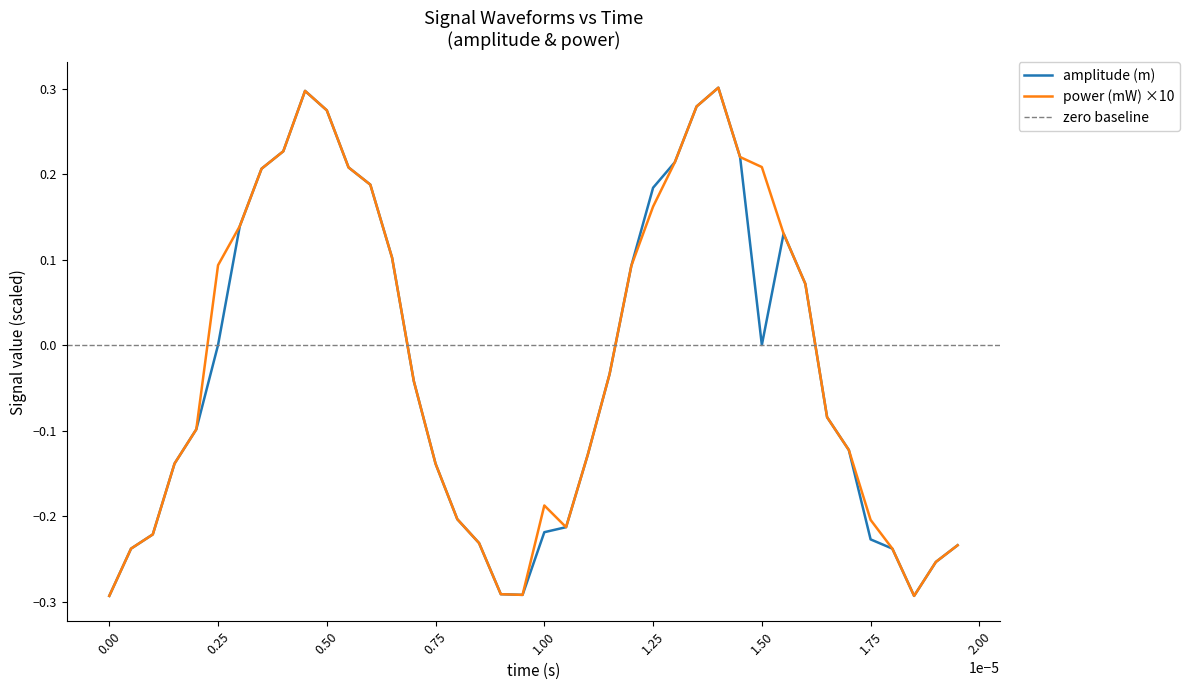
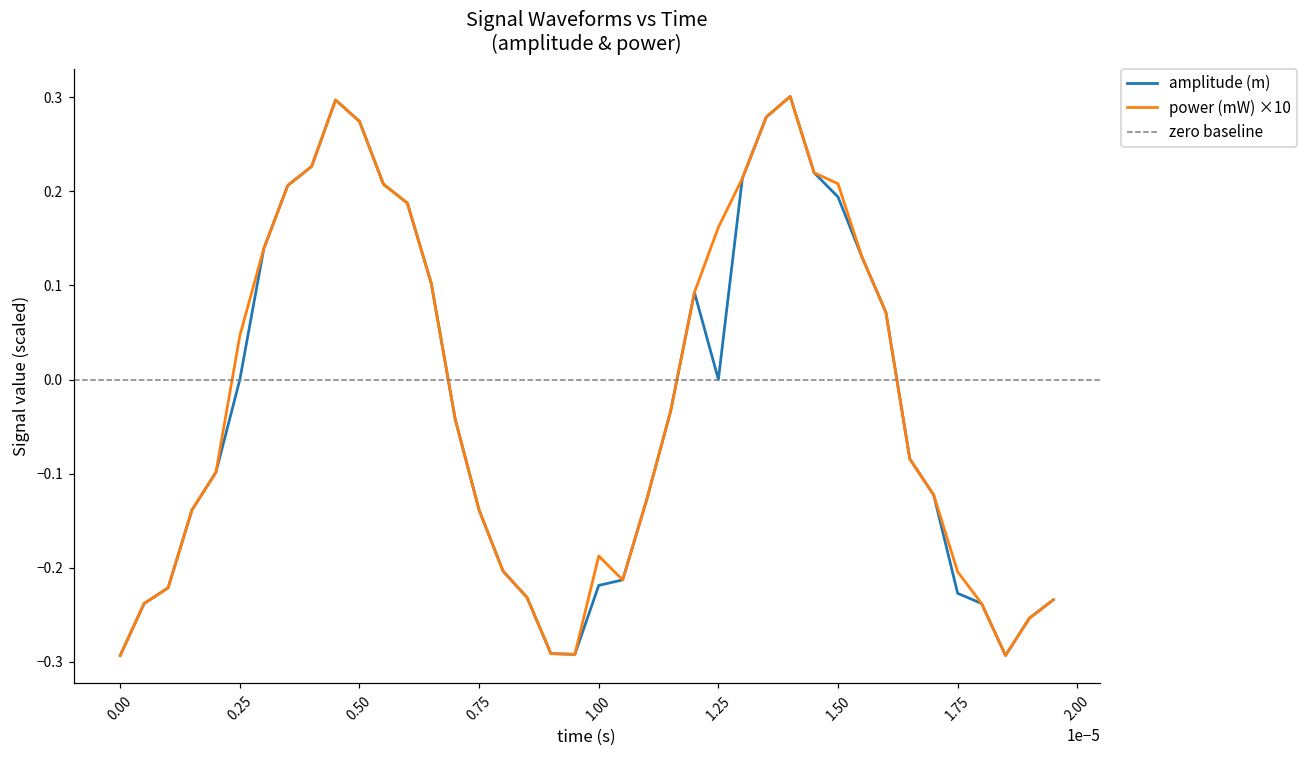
power (mW) ×10, 0.25: 0.09 -> 0.05
amplitude (m), 1.25: 0.18 -> 0.00
amplitude (m), 1.50: 0.00 -> 0.19
